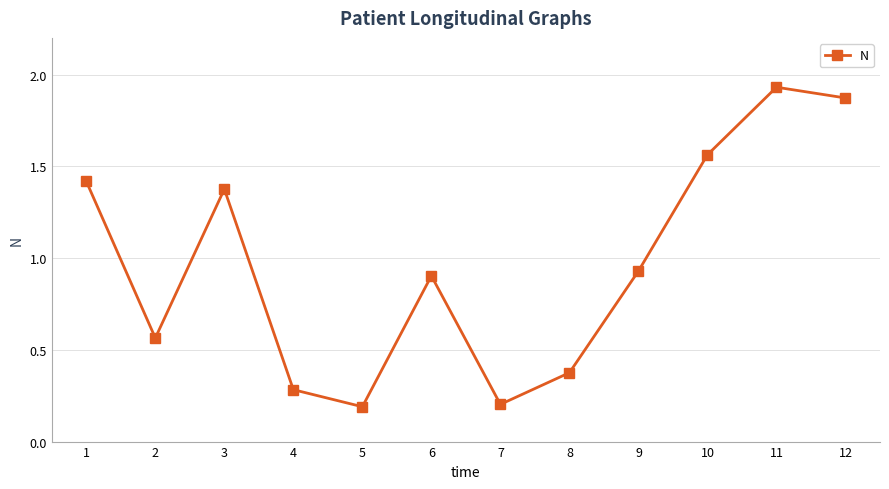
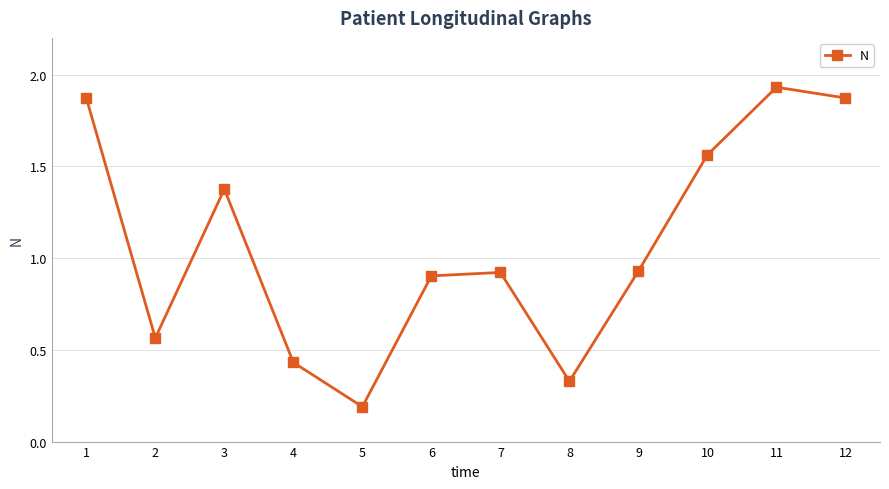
1: 1.42 -> 1.87
4: 0.28 -> 0.43
7: 0.20 -> 0.92
8: 0.38 -> 0.33
